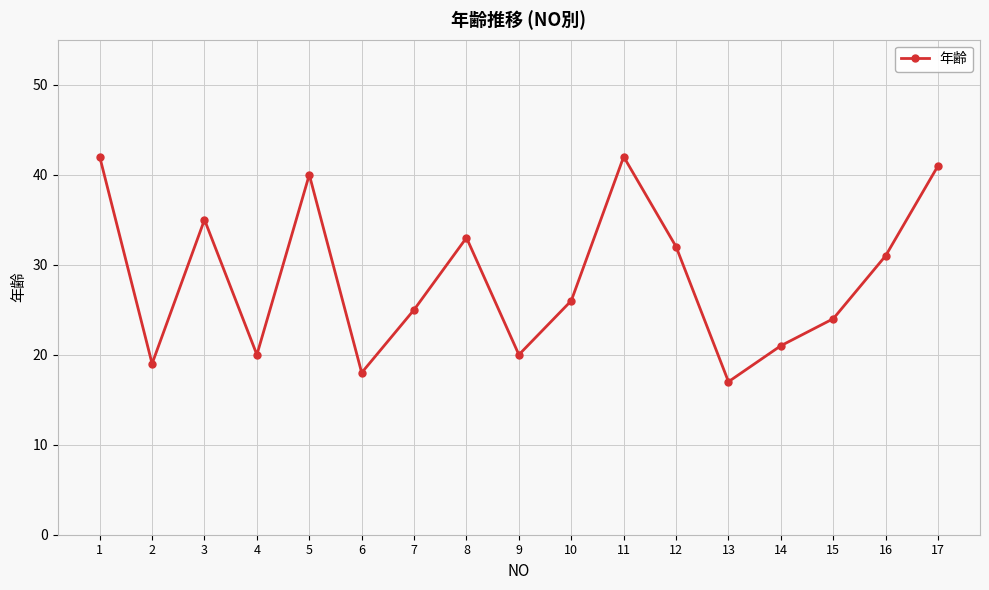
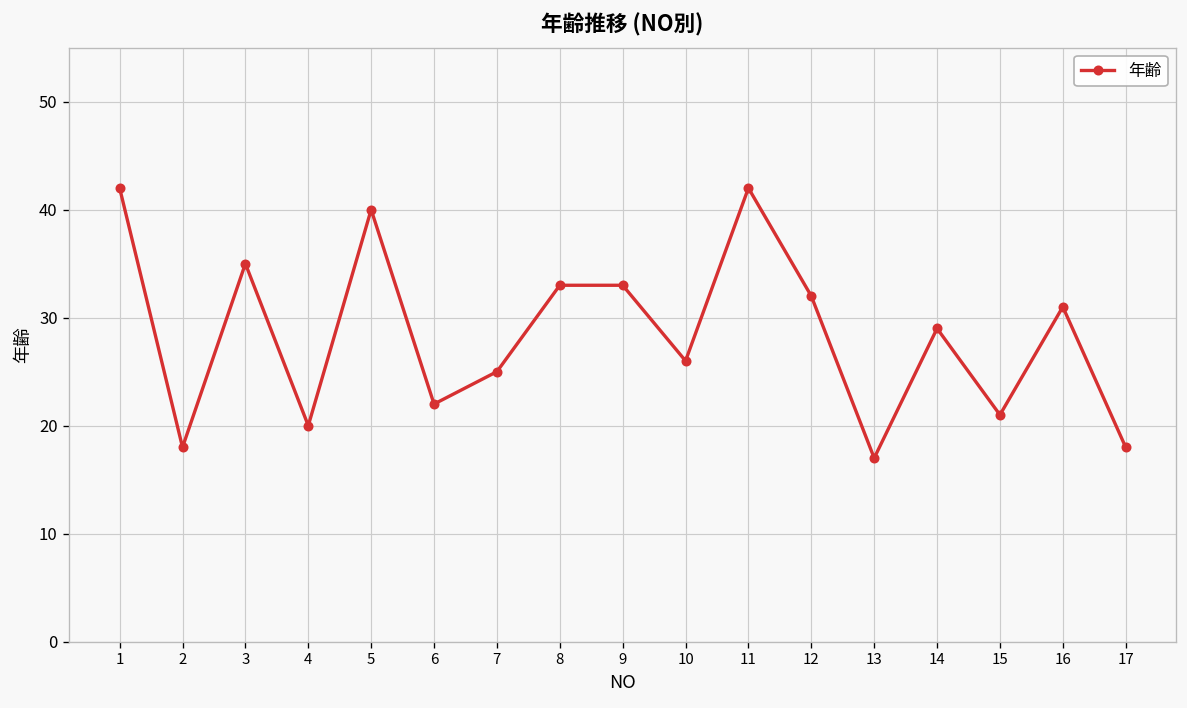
2: 19 -> 18
6: 18 -> 22
9: 20 -> 33
14: 21 -> 29
15: 24 -> 21
17: 41 -> 18
